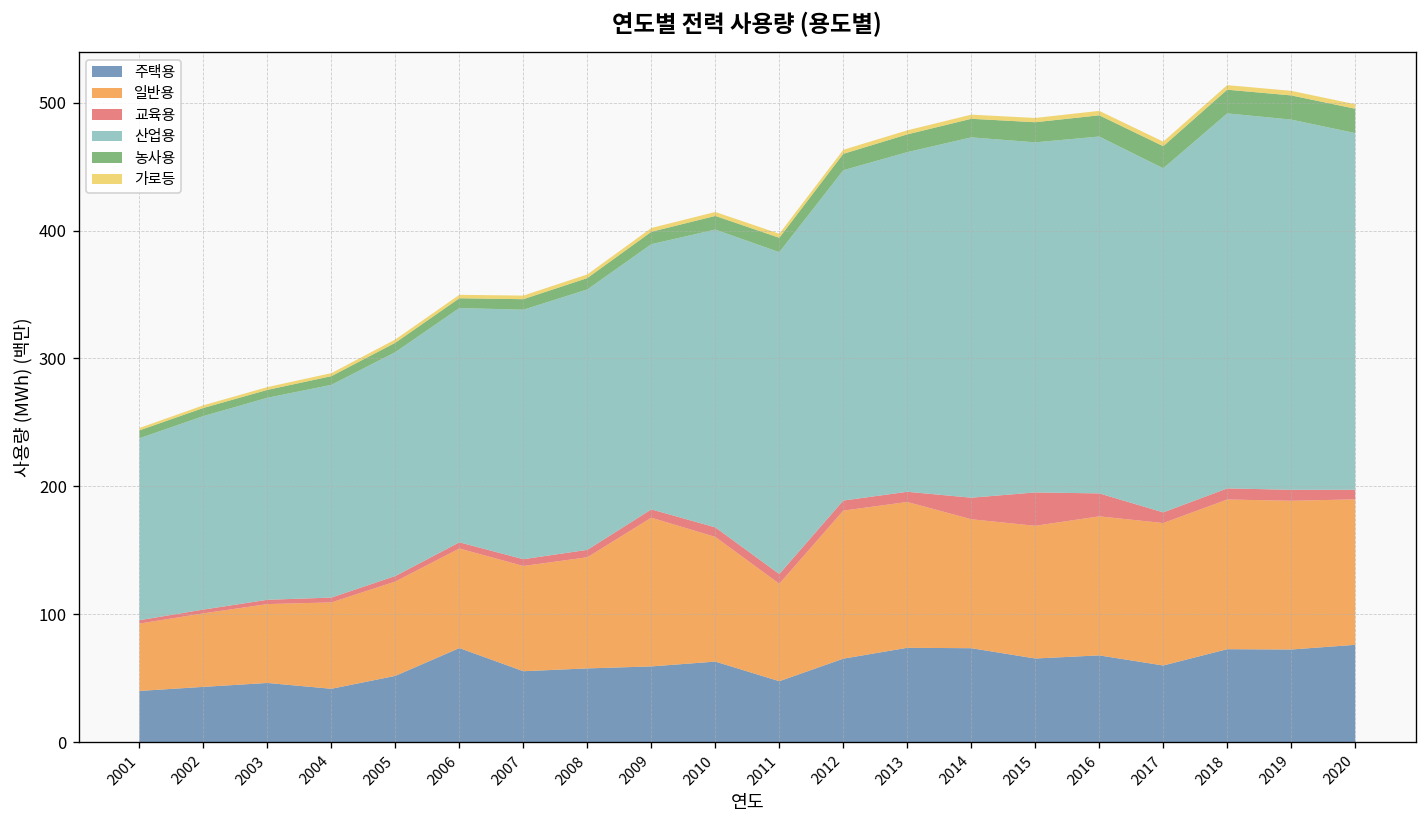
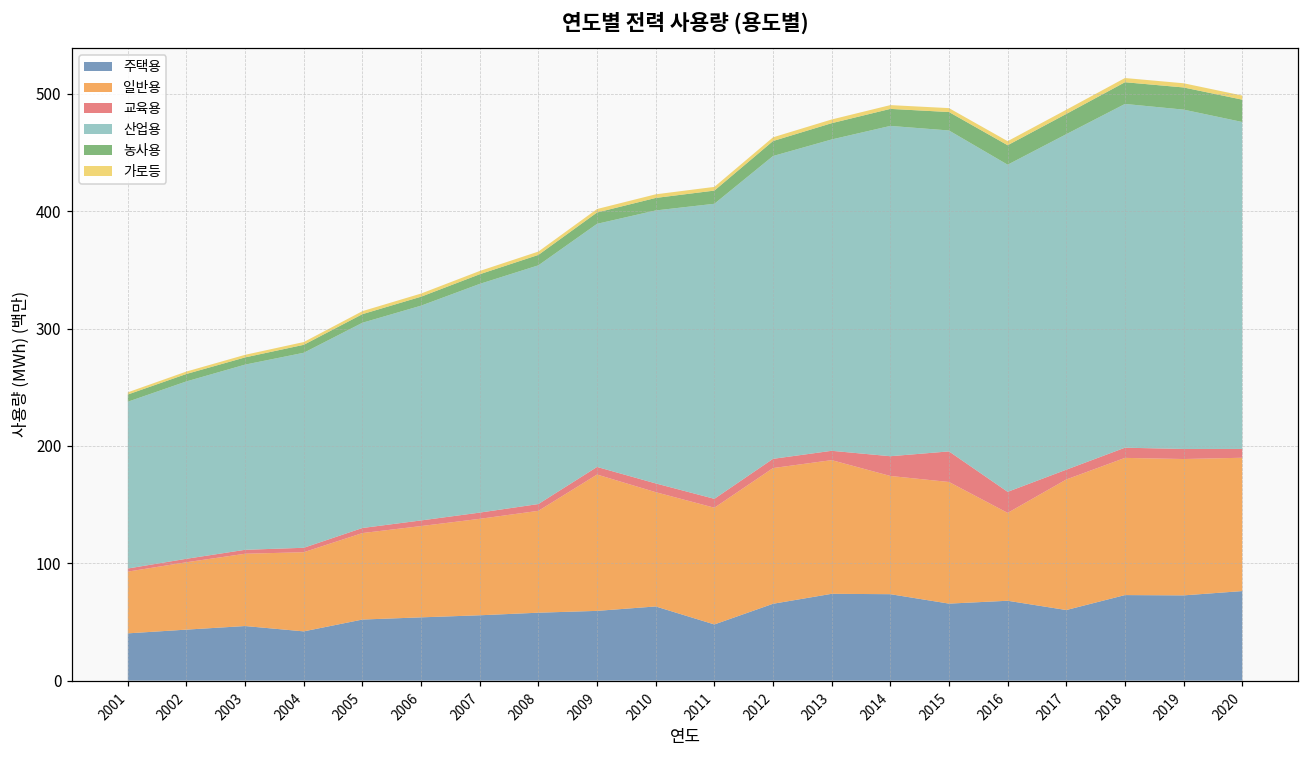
주택용, 2006: 74 -> 54
일반용, 2011: 76 -> 100
일반용, 2016: 109 -> 75
산업용, 2017: 269 -> 286
